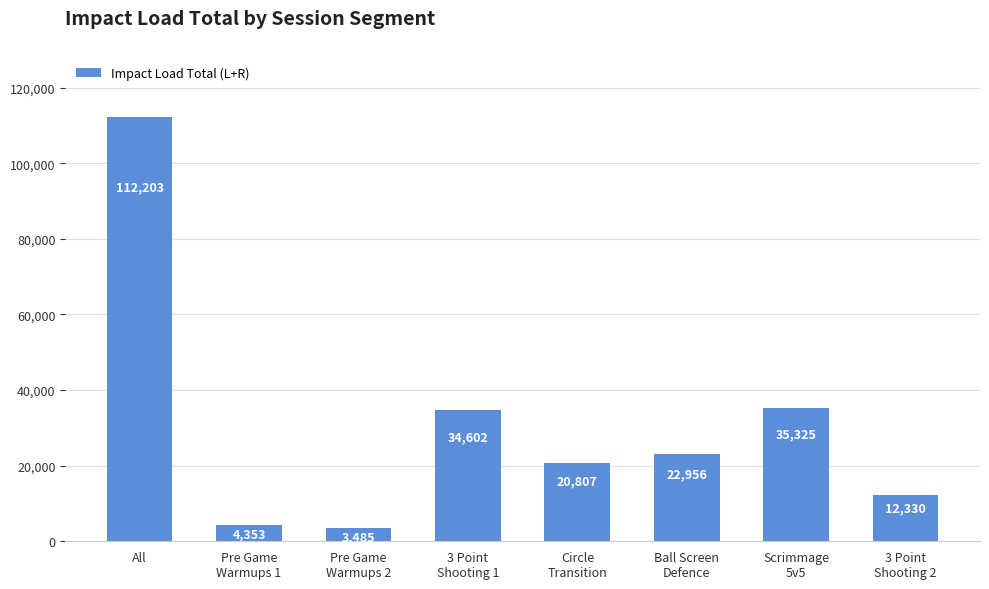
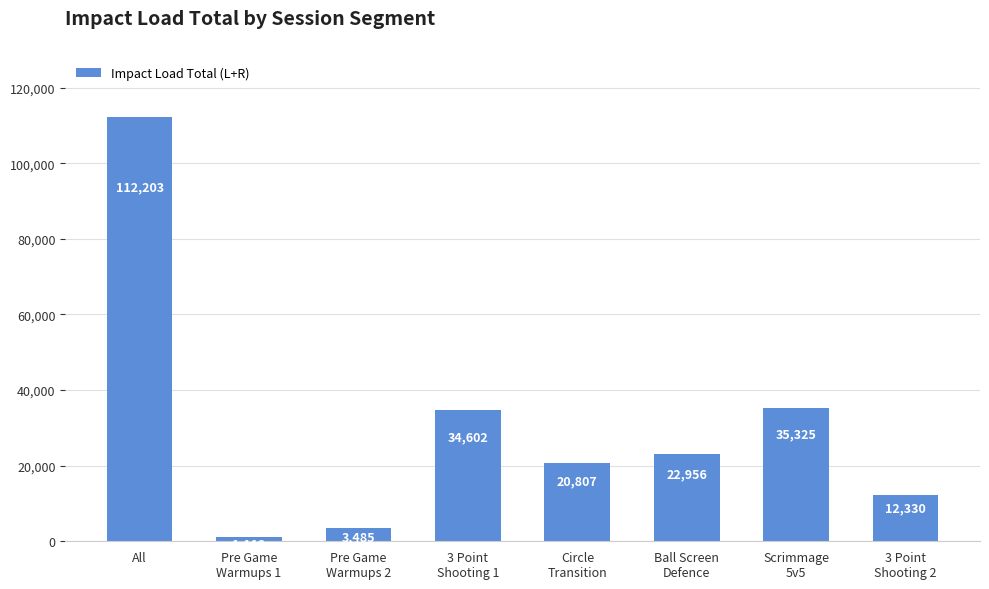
Pre Game Warmups 1: 4,000 -> 1,000
